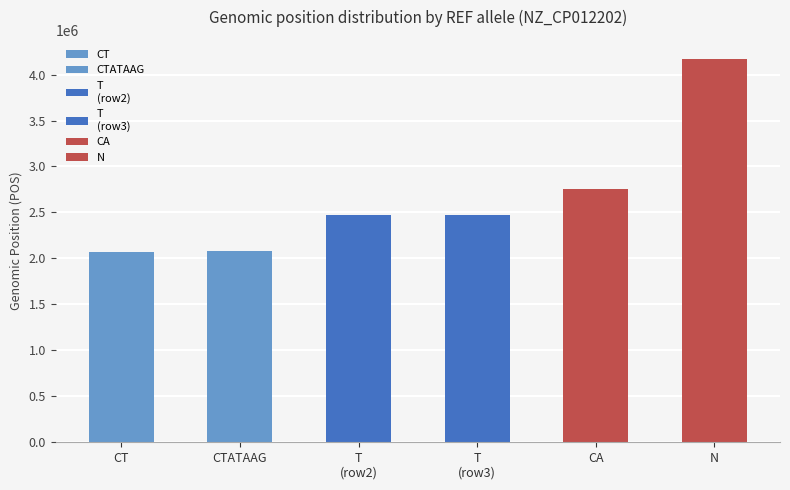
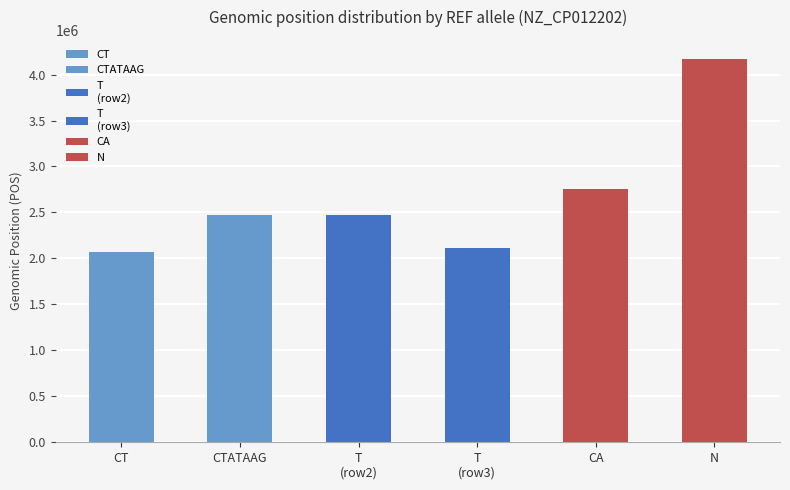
CTATAAG: 2100000 -> 2500000
T (row3): 2500000 -> 2100000
